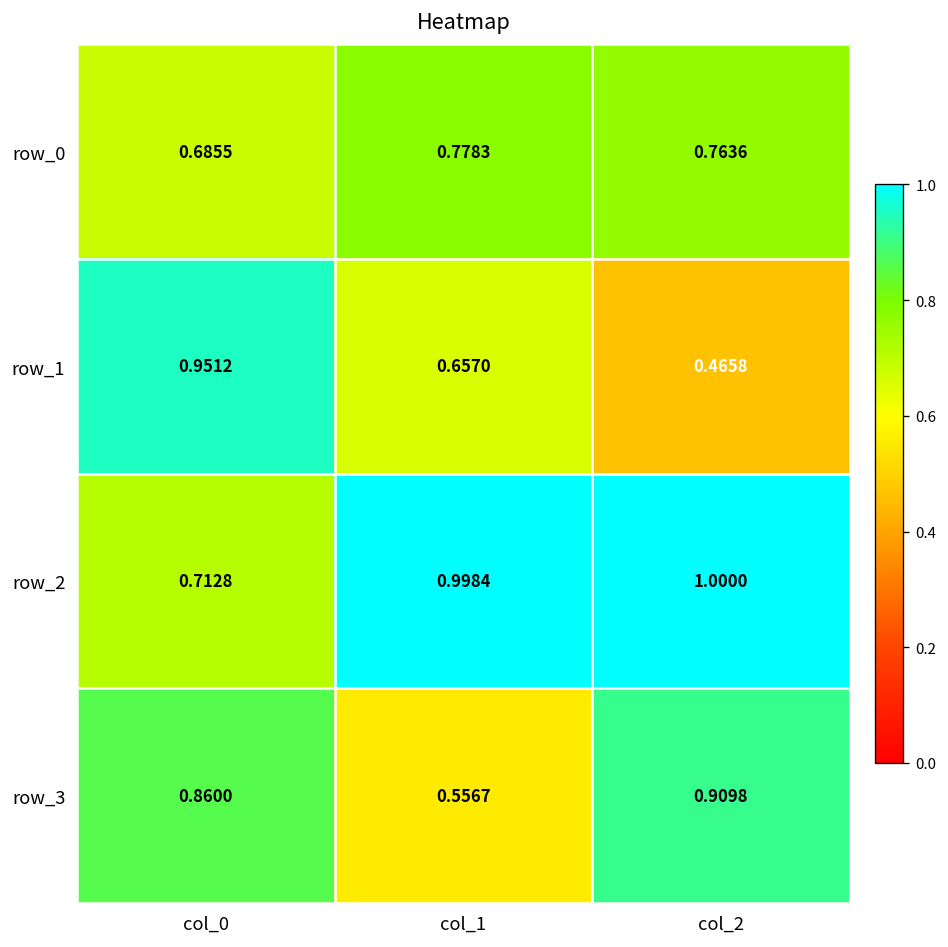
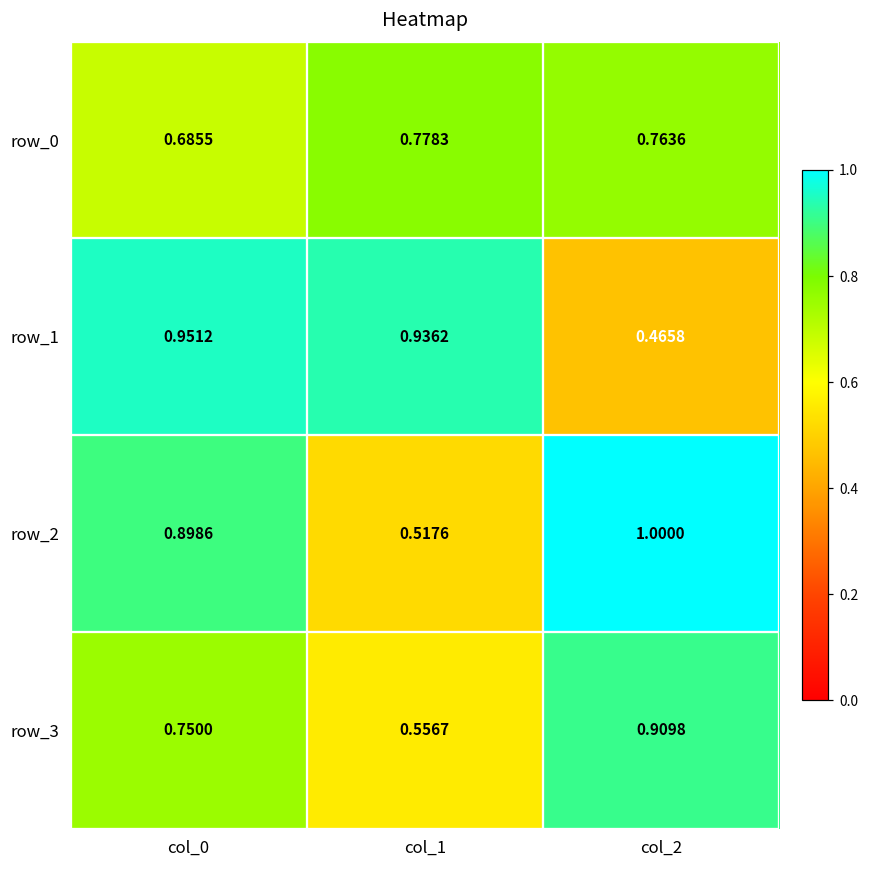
row_1, col_1: 0.6570 -> 0.9362
row_2, col_0: 0.7128 -> 0.8986
row_2, col_1: 0.9984 -> 0.5176
row_3, col_0: 0.8600 -> 0.7500
